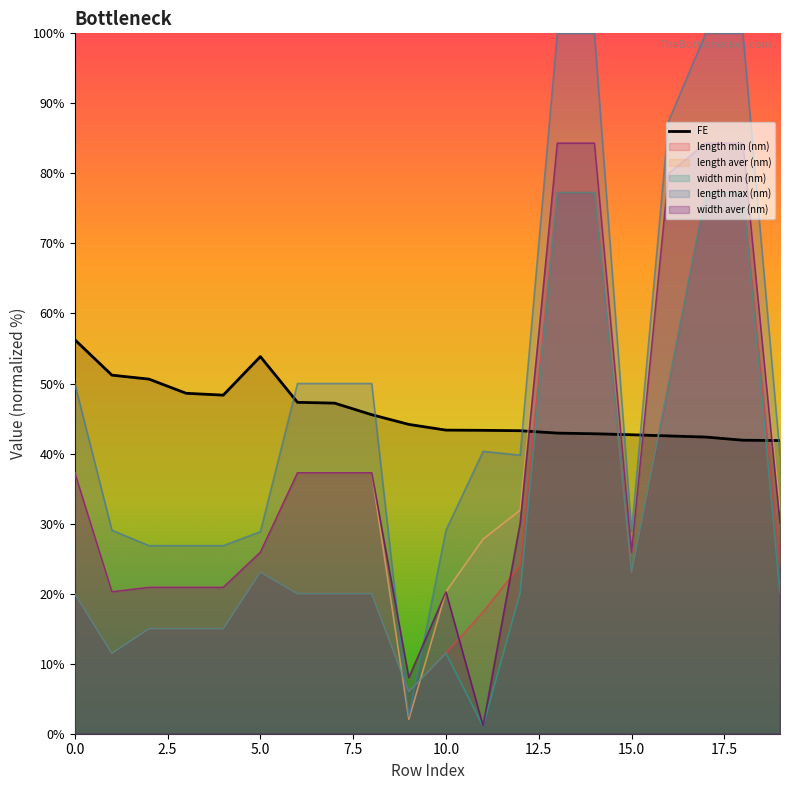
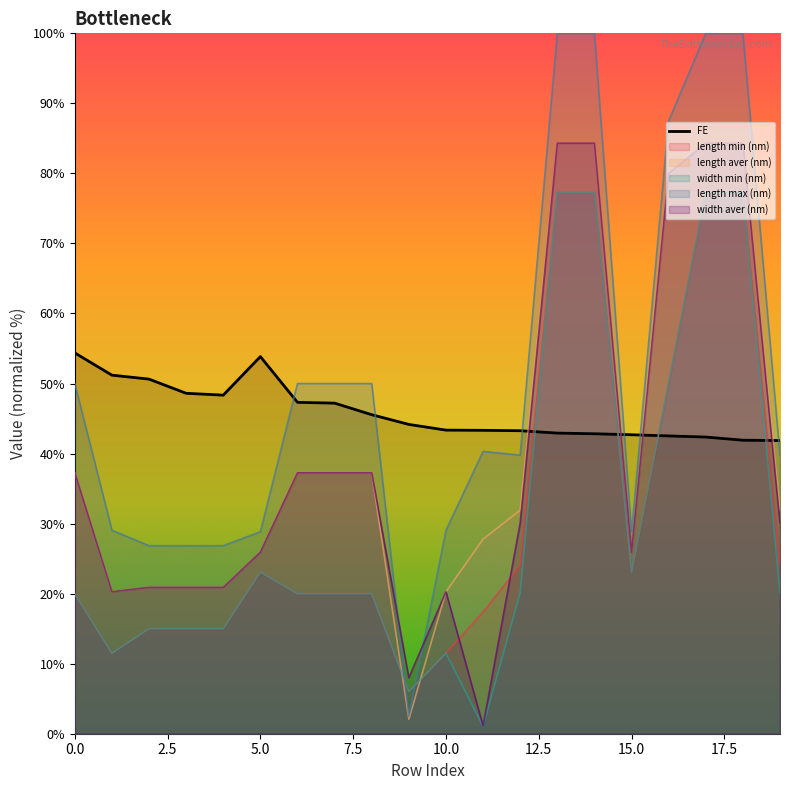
FE, 0.0: 56% -> 54%
